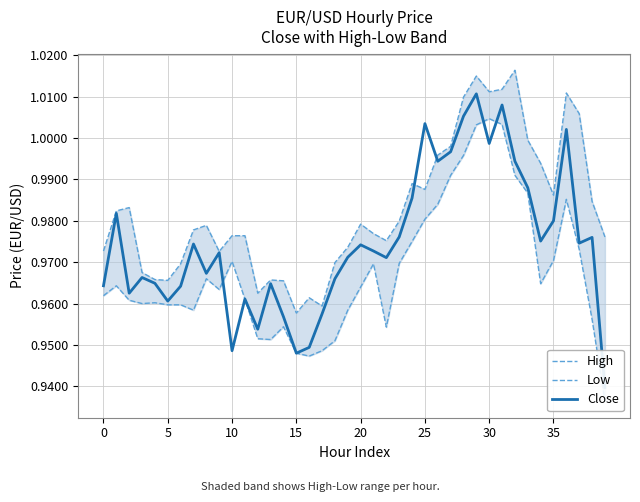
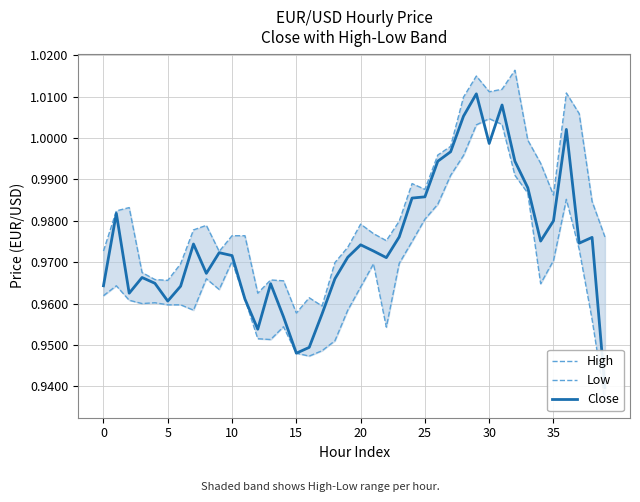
Close, 10: 0.949 -> 0.972
Close, 25: 1.004 -> 0.986
